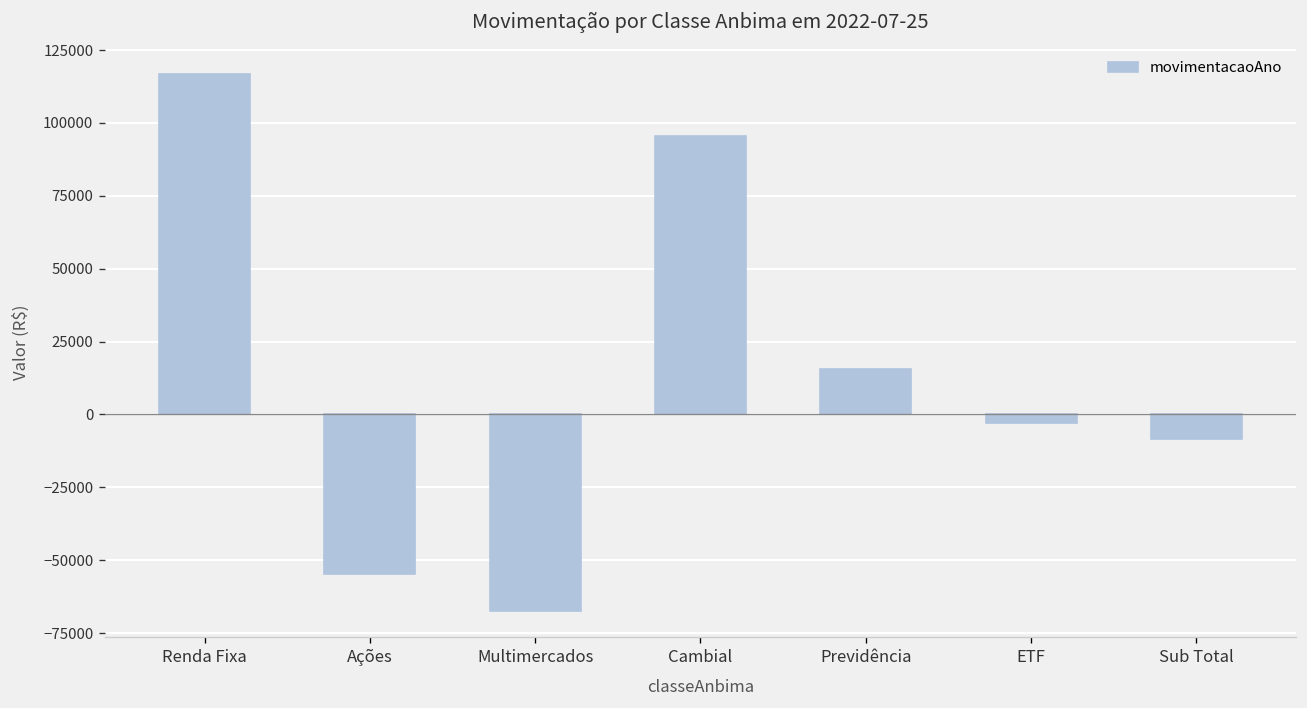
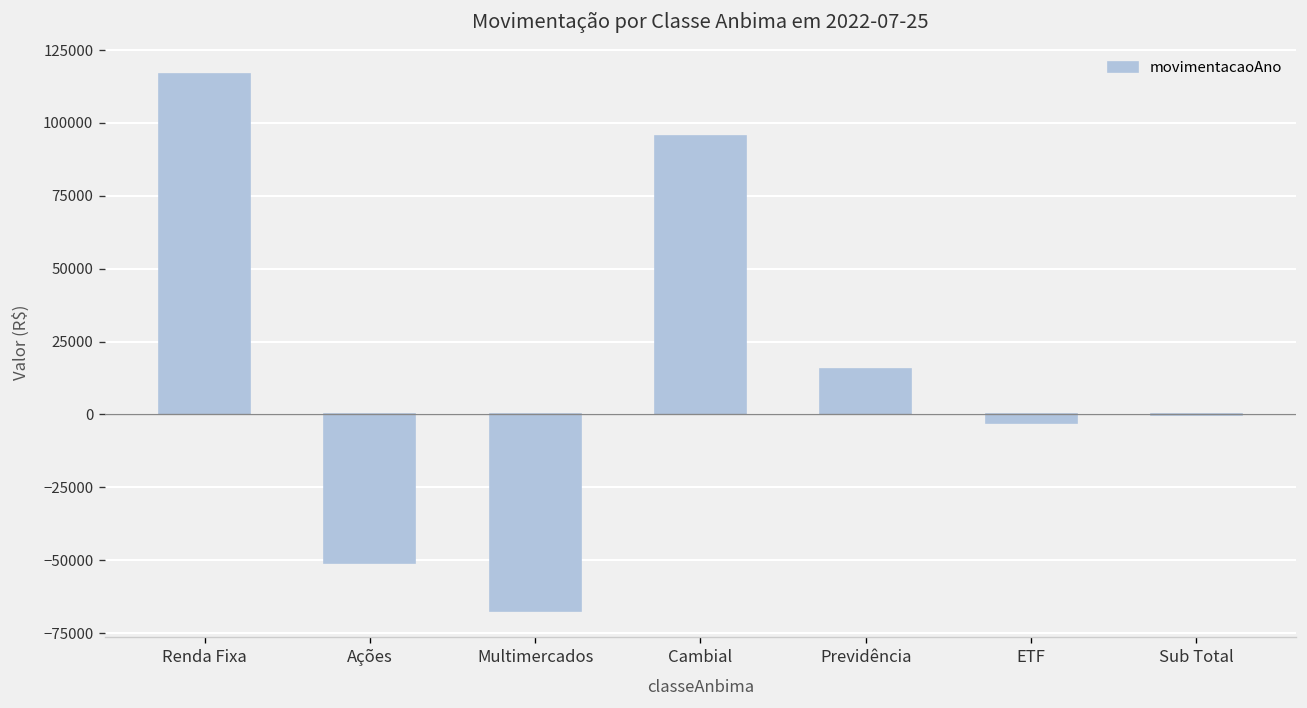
Ações: -55000 -> -51000
Sub Total: -9000 -> 0
